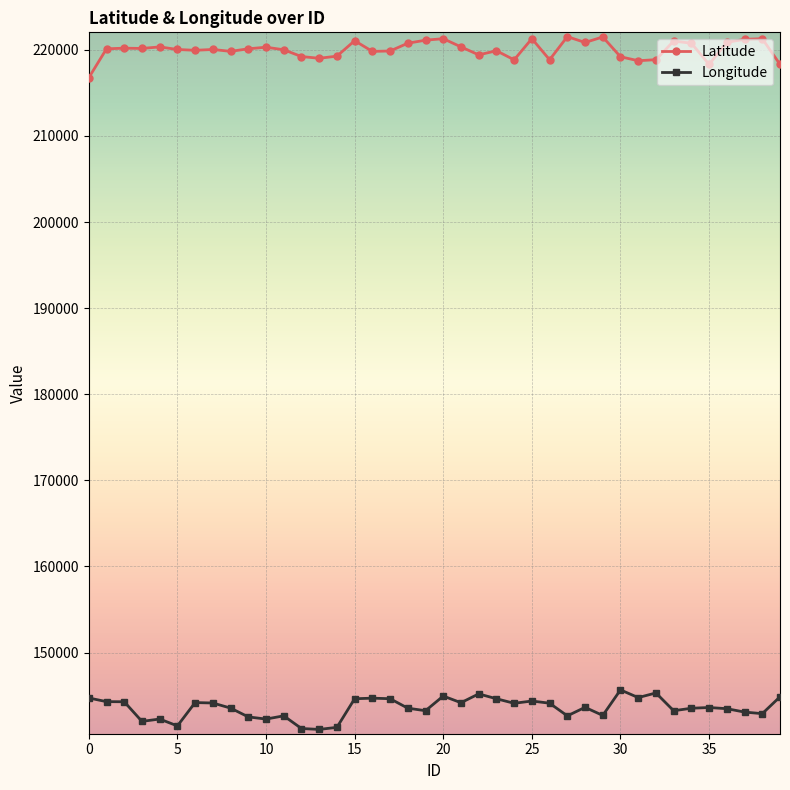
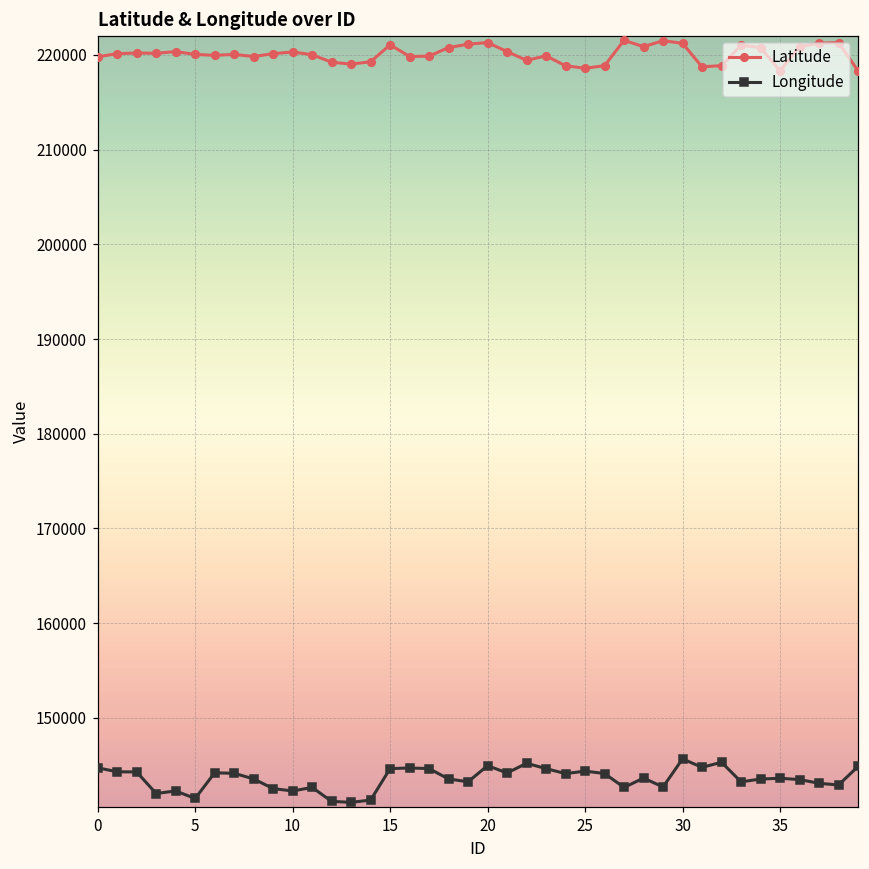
Latitude, 0: 217000 -> 220000
Latitude, 25: 221000 -> 219000
Latitude, 30: 219000 -> 221000
